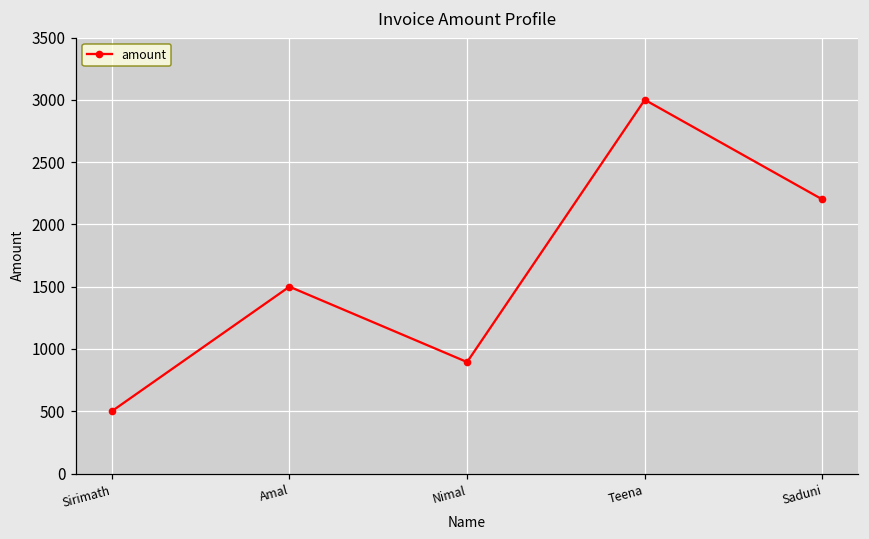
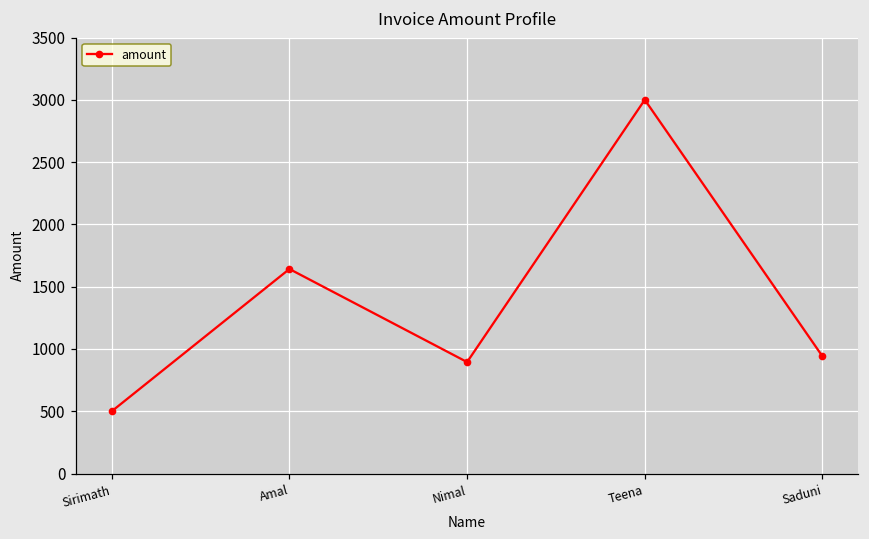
Amal: 1500 -> 1640
Saduni: 2200 -> 940
